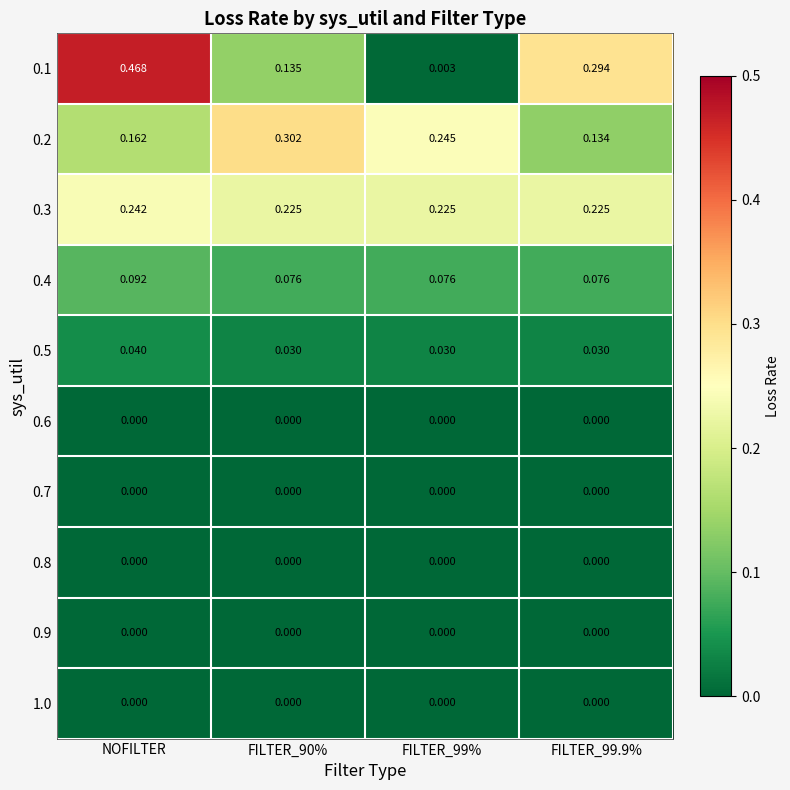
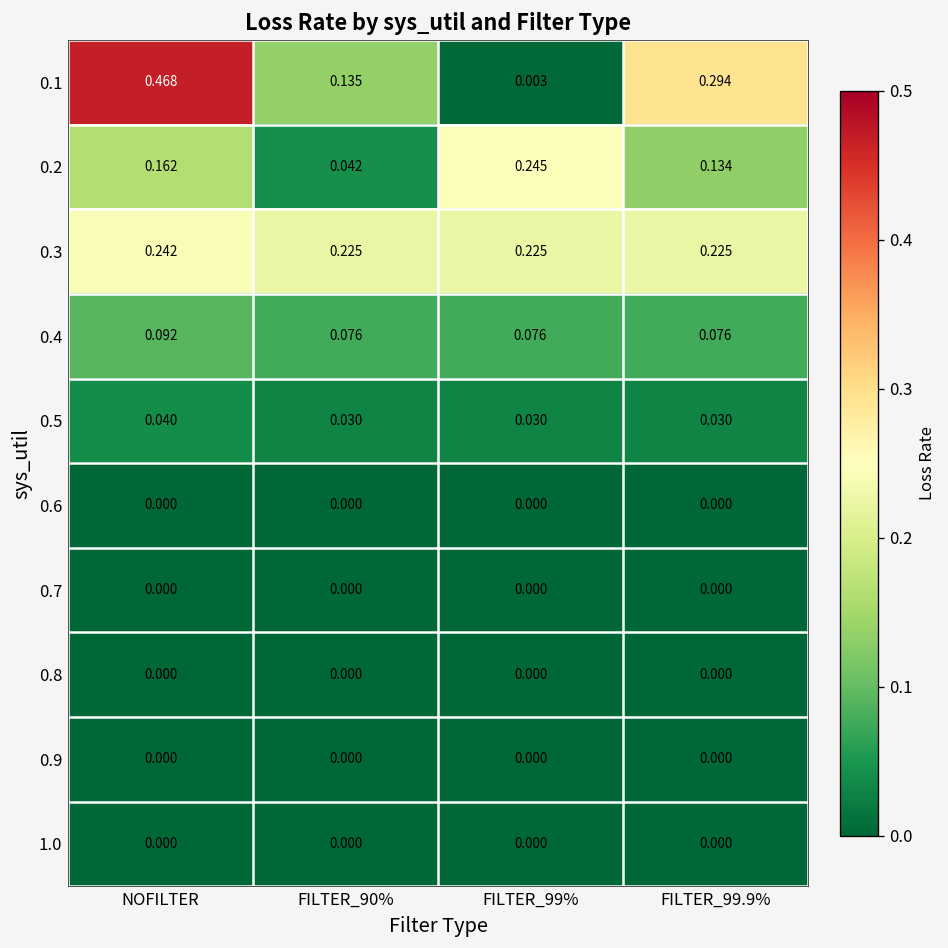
0.2, FILTER_90%: 0.302 -> 0.042
